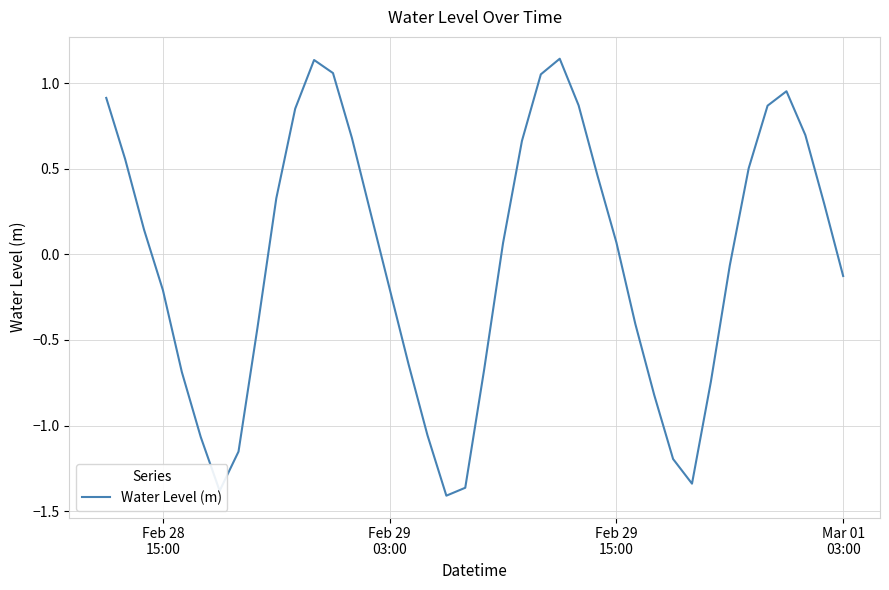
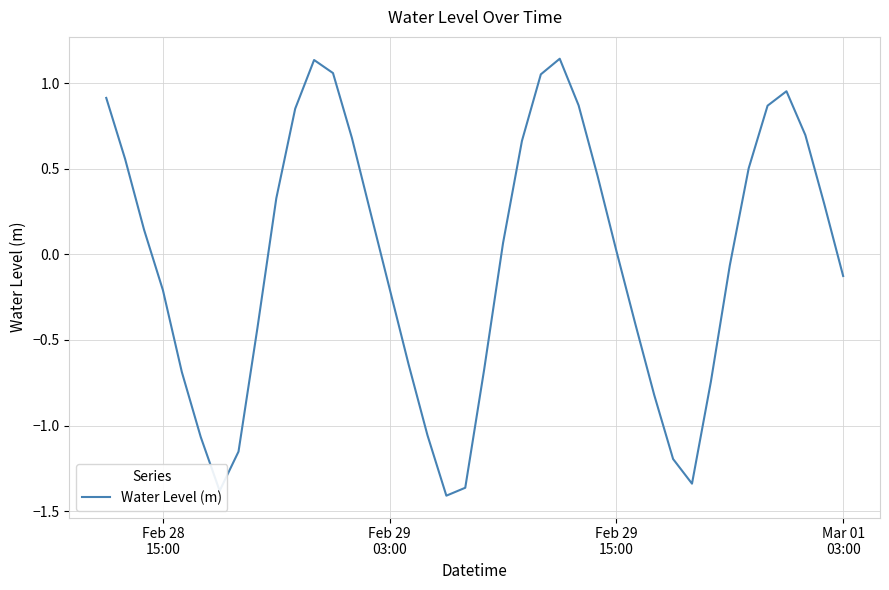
Feb 29 15:00: 0.07 -> 0.02
